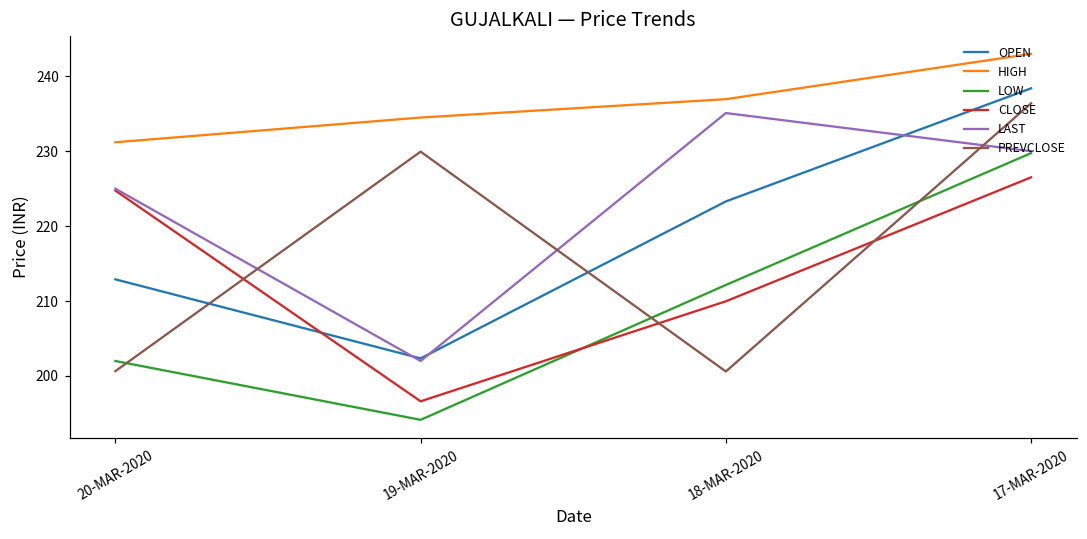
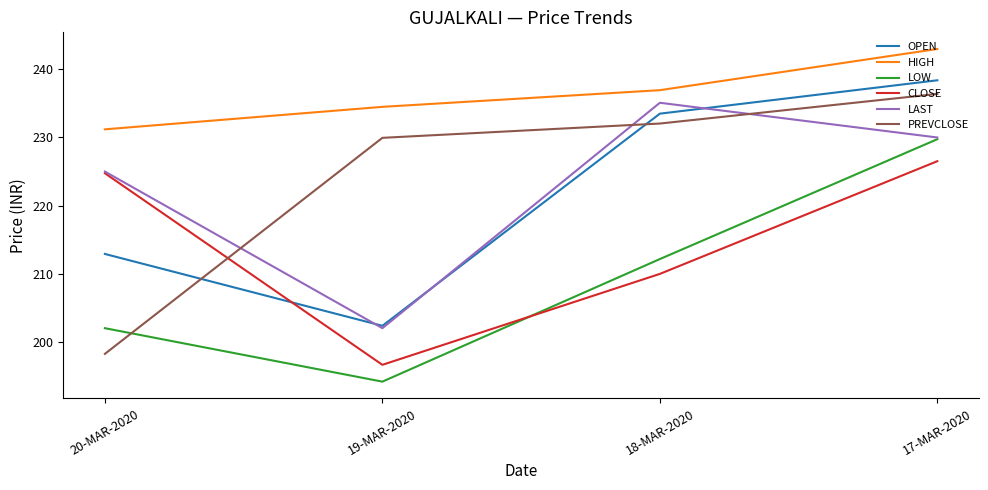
PREVCLOSE, 20-MAR-2020: 201 -> 198
OPEN, 18-MAR-2020: 223 -> 234
PREVCLOSE, 18-MAR-2020: 201 -> 232
